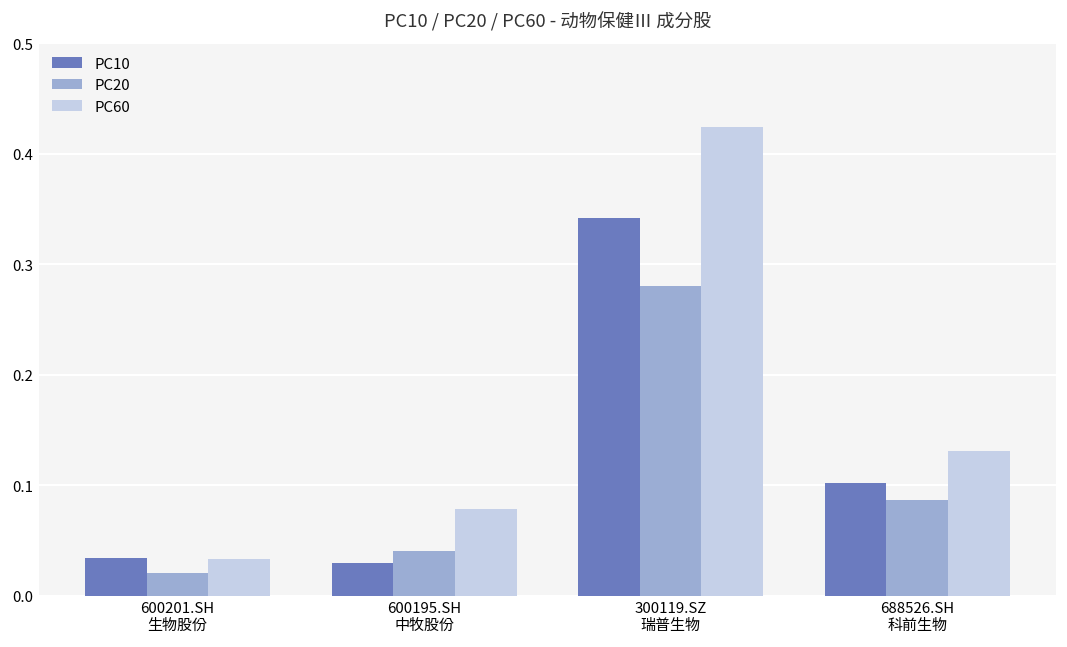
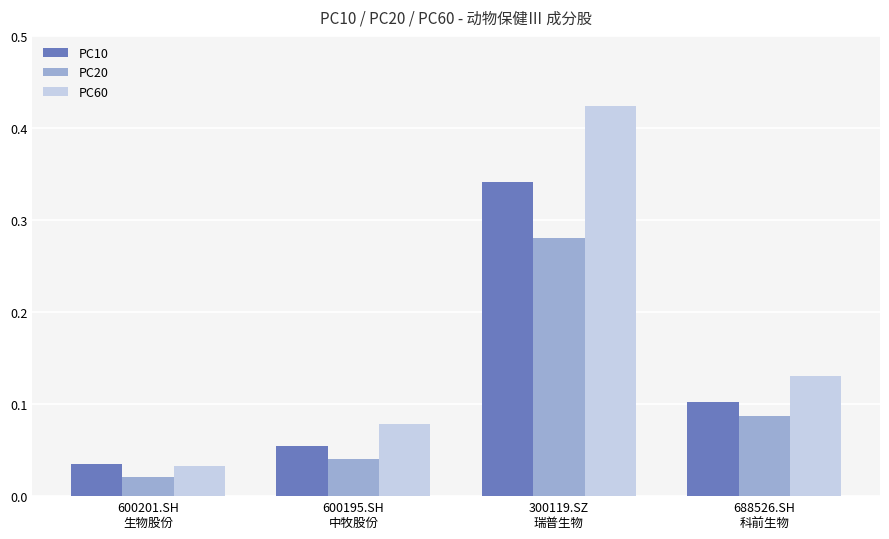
PC10, 600195.SH 中牧股份: 0.03 -> 0.05
